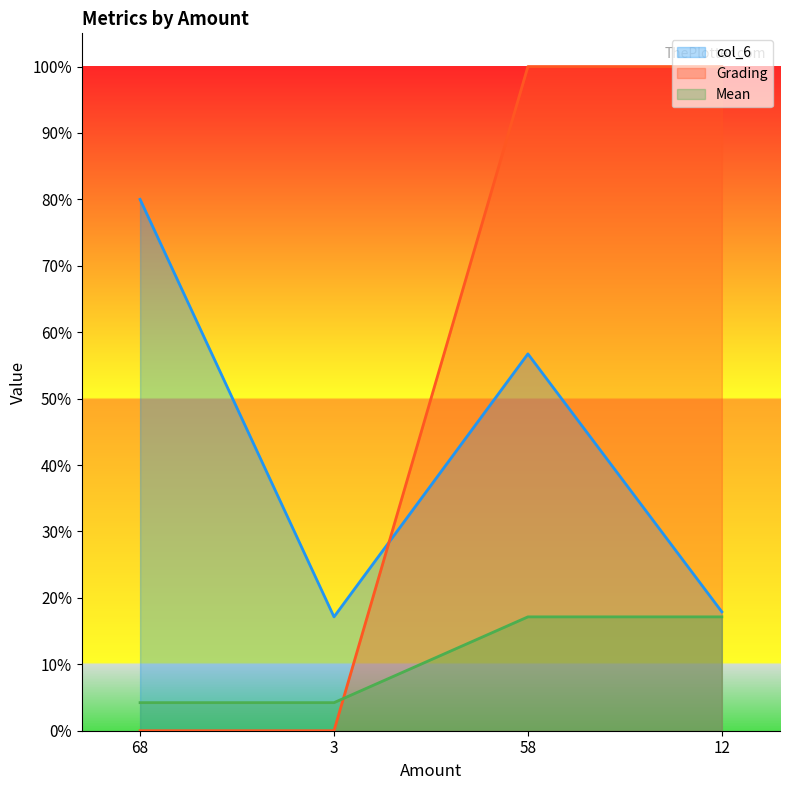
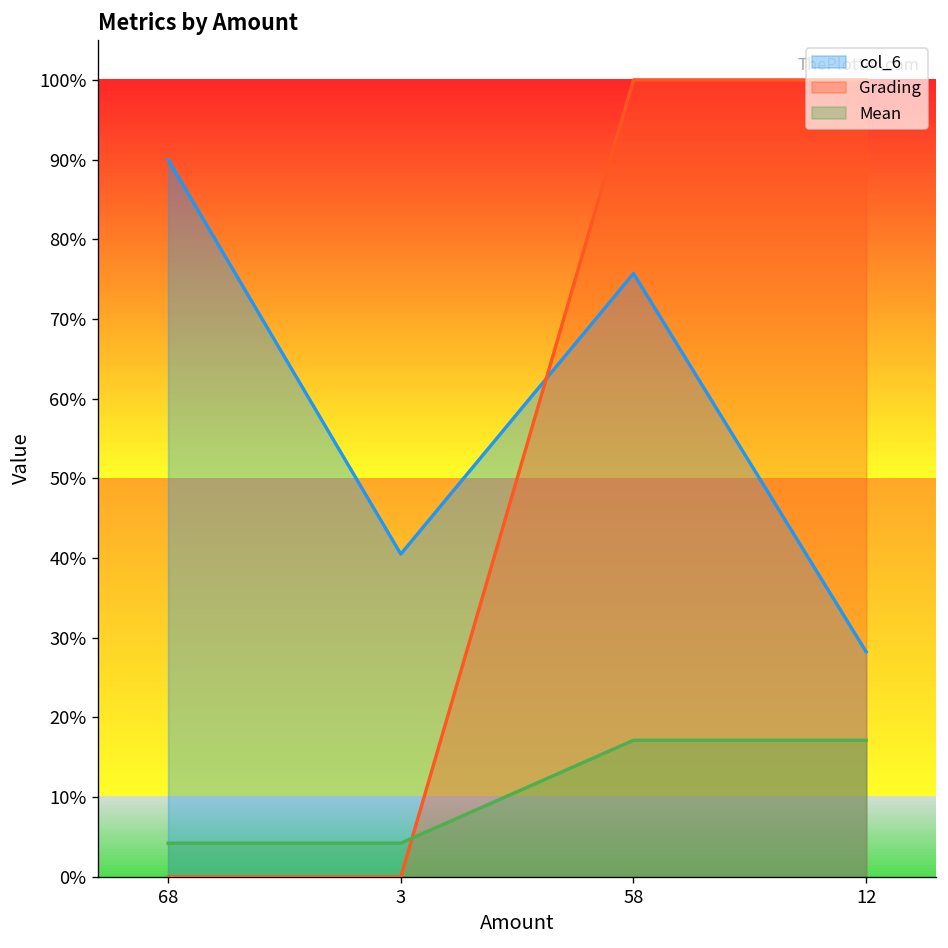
col_6, 68: 80% -> 90%
col_6, 3: 17% -> 40%
col_6, 58: 57% -> 76%
col_6, 12: 18% -> 28%
